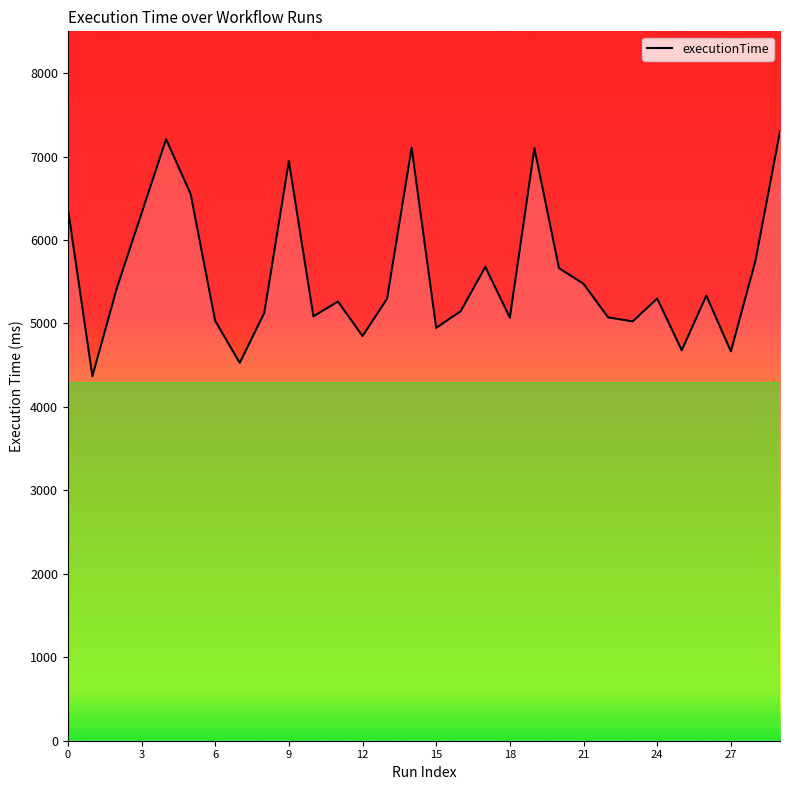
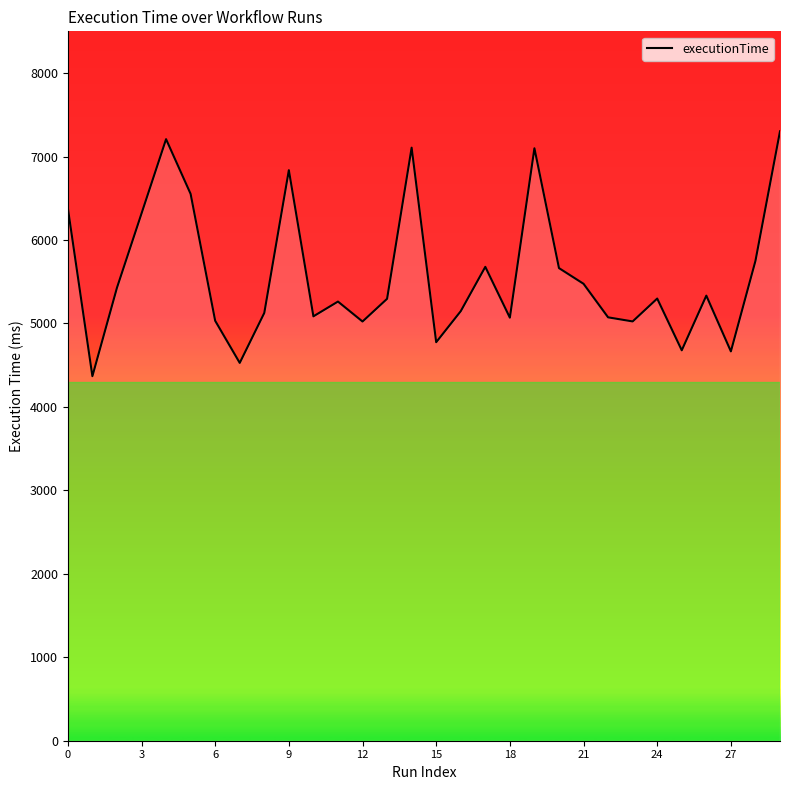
9: 6900 -> 6800
12: 4800 -> 5000
15: 4900 -> 4800
